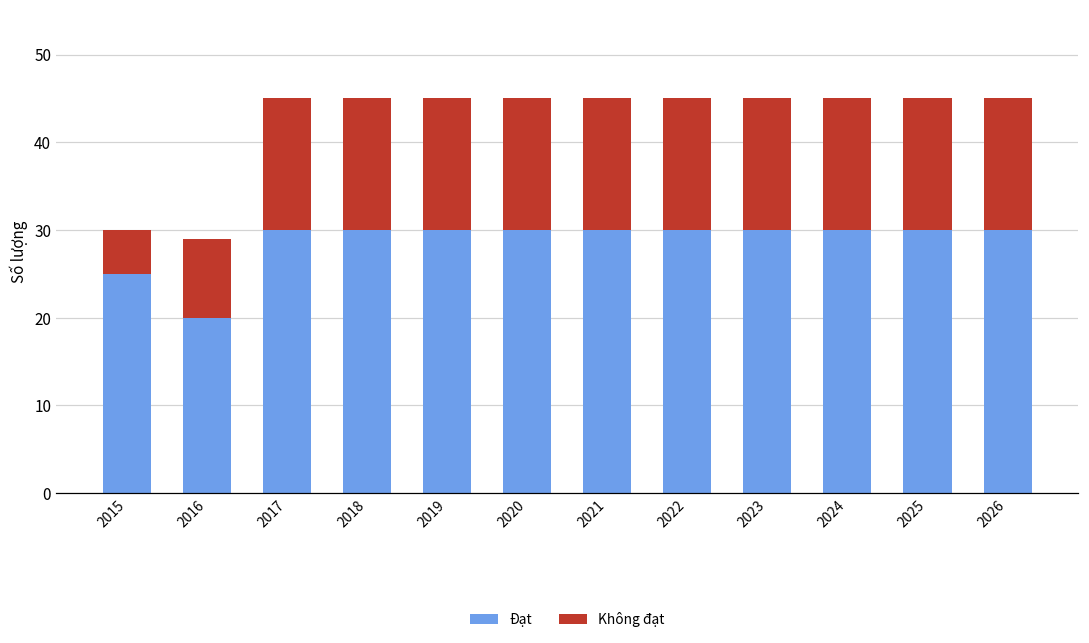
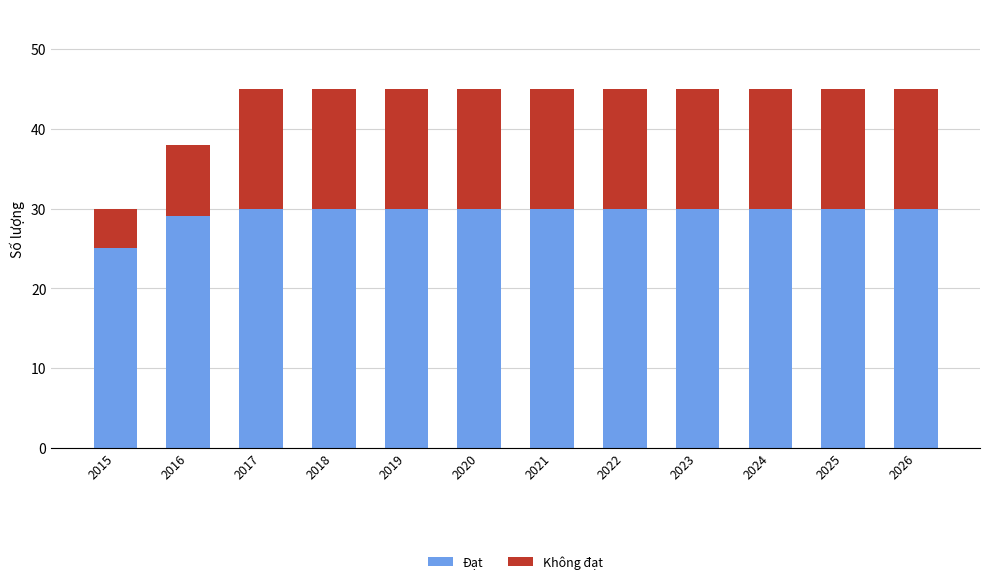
Đạt, 2016: 20 -> 29
